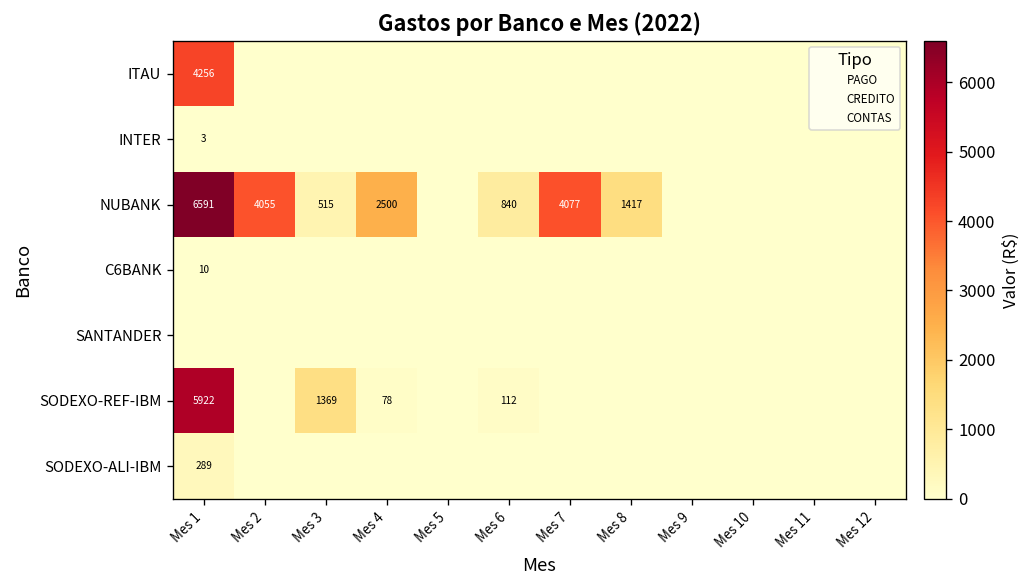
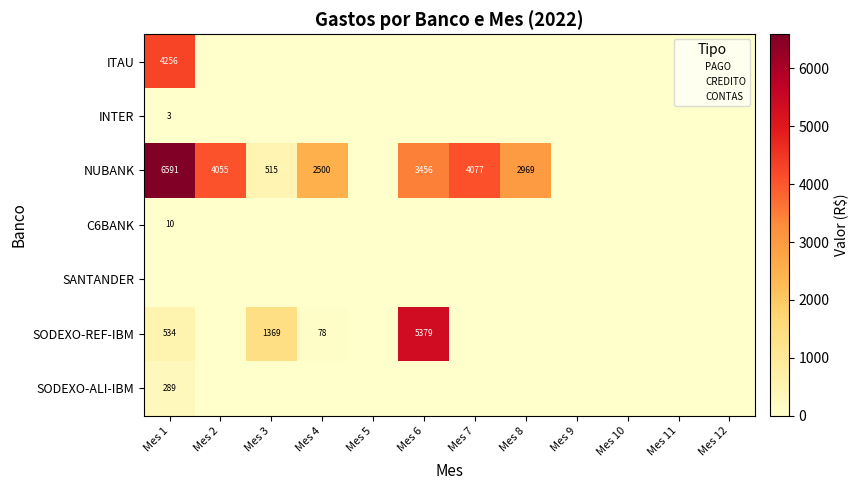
NUBANK, Mes 6: 840 -> 3456
NUBANK, Mes 8: 1417 -> 2969
SODEXO-REF-IBM, Mes 1: 5922 -> 534
SODEXO-REF-IBM, Mes 6: 112 -> 5379
